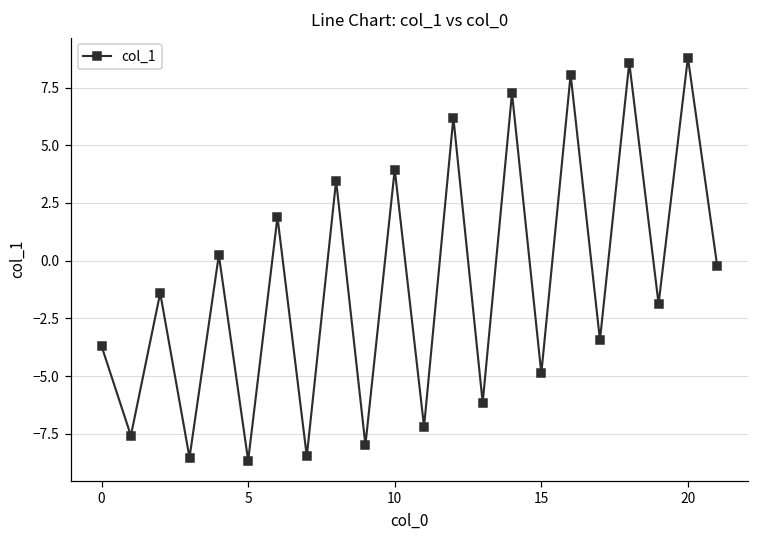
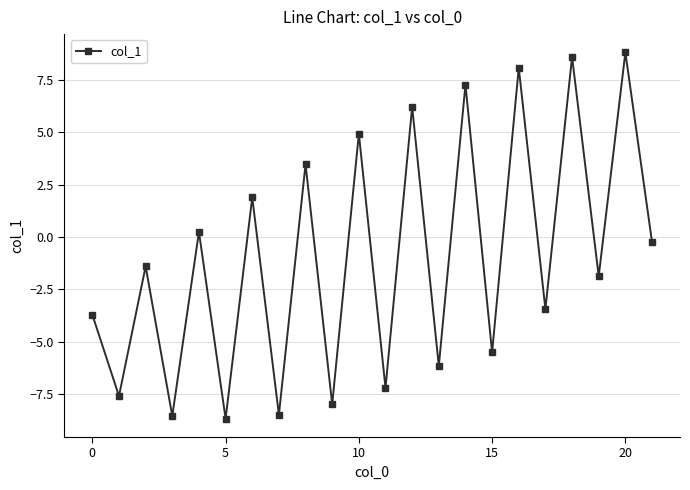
10: 3.9 -> 4.9
15: -4.9 -> -5.5
